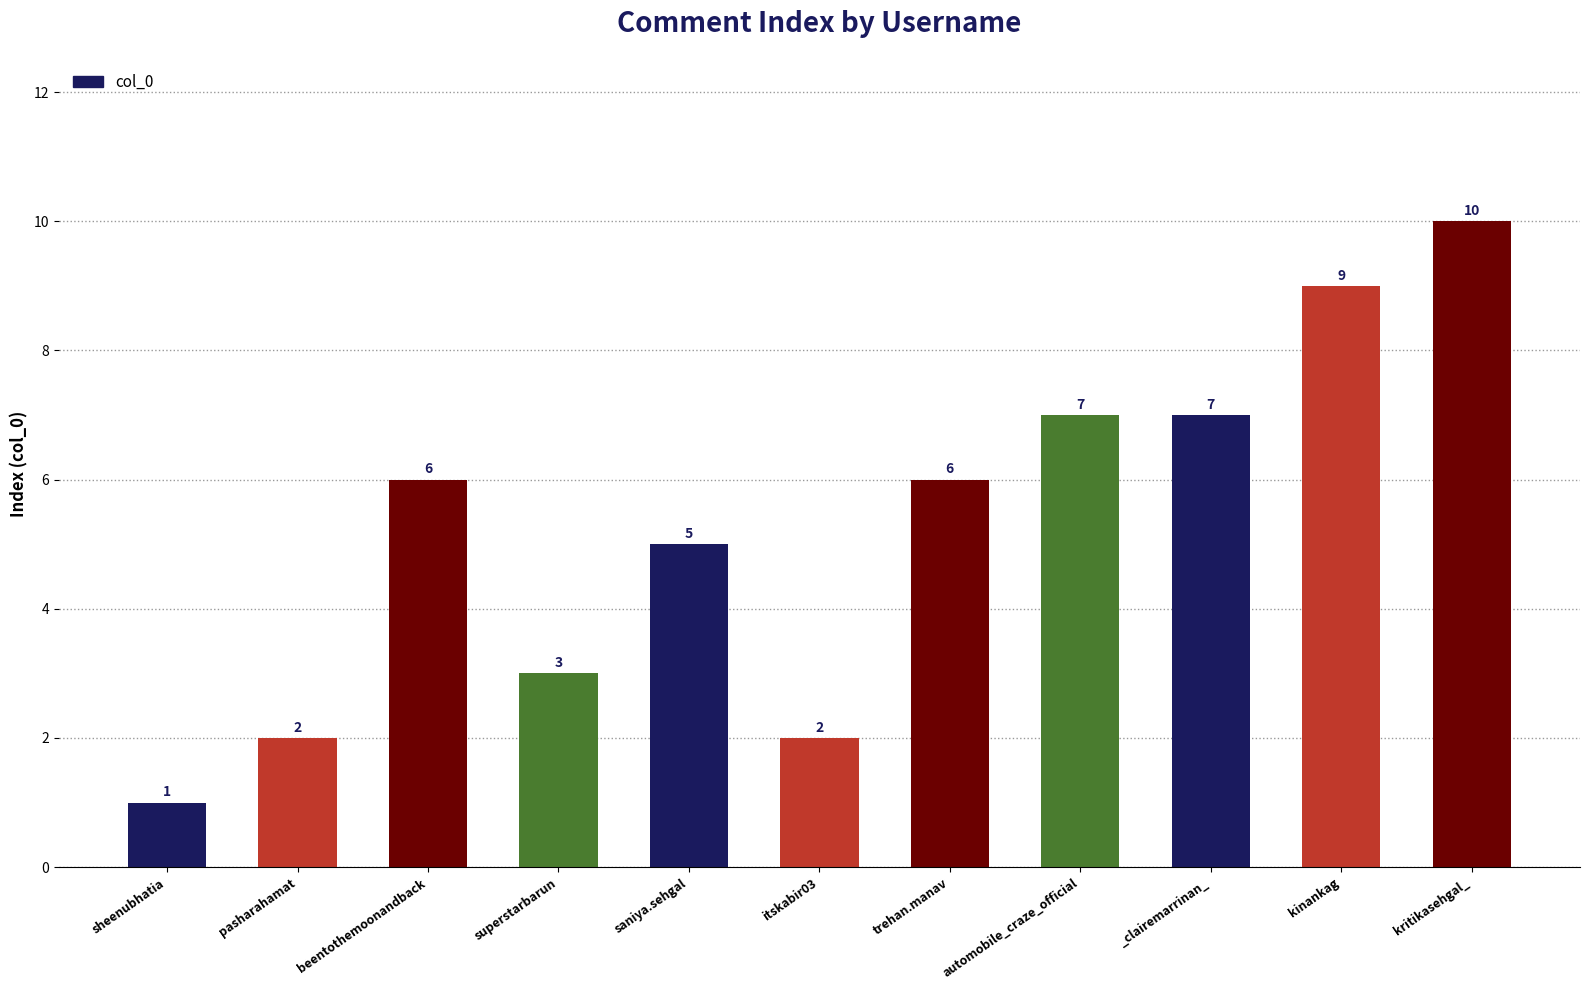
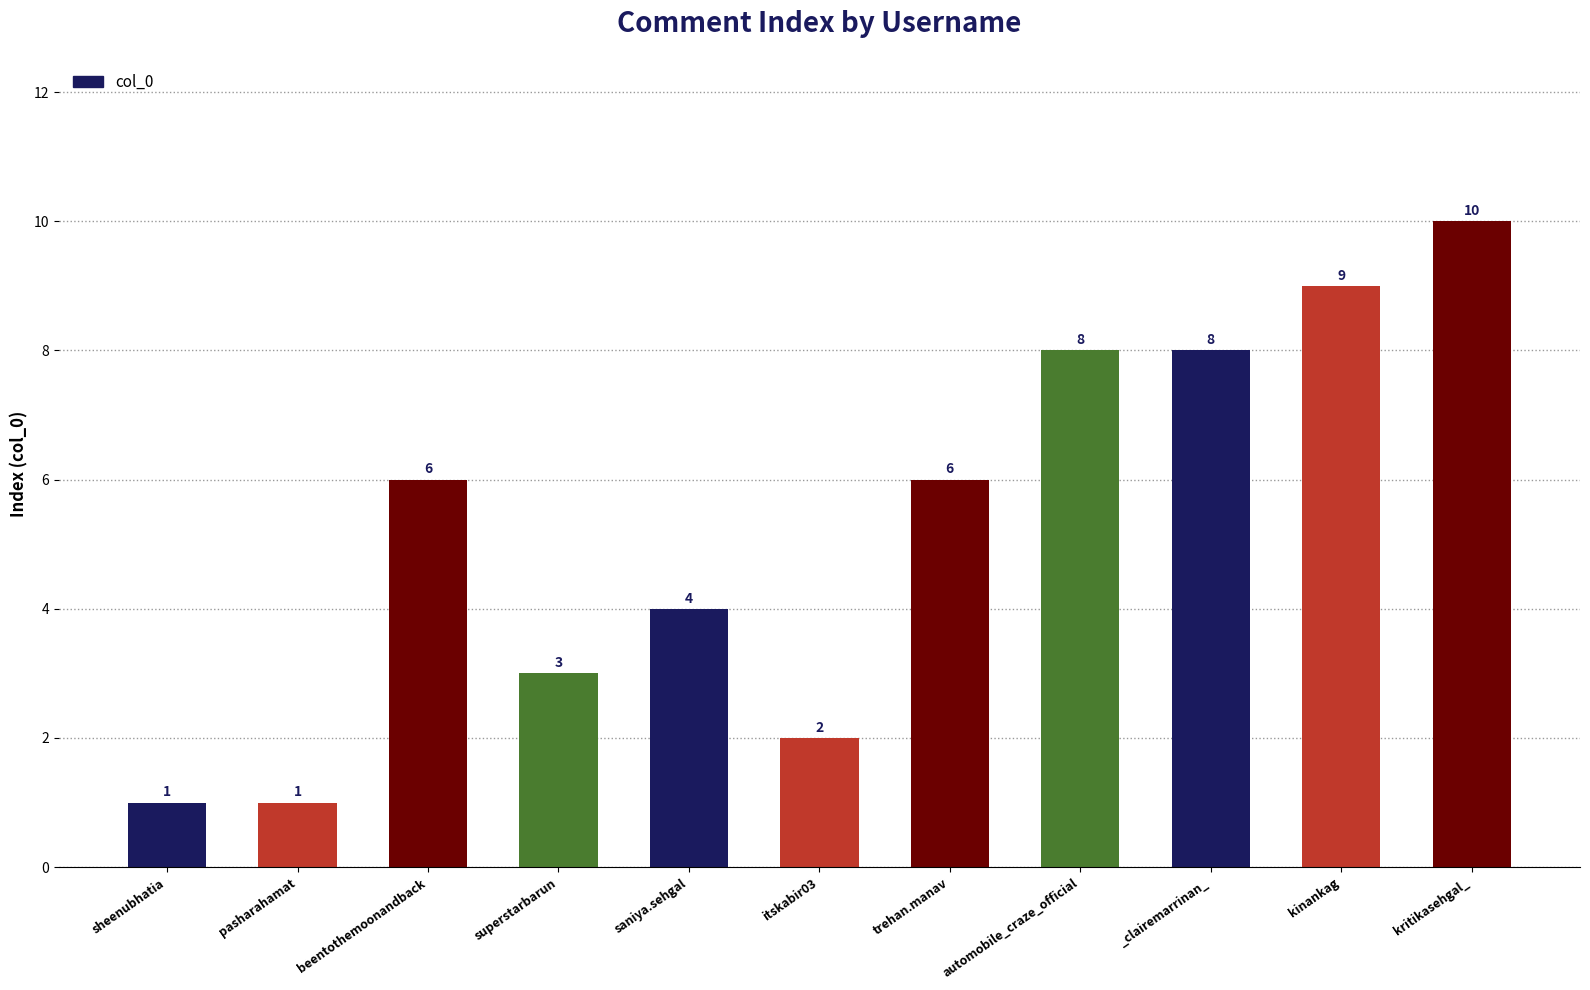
pasharahamat: 2 -> 1
saniya.sehgal: 5 -> 4
automobile_craze_official: 7 -> 8
_clairemarrinan_: 7 -> 8
